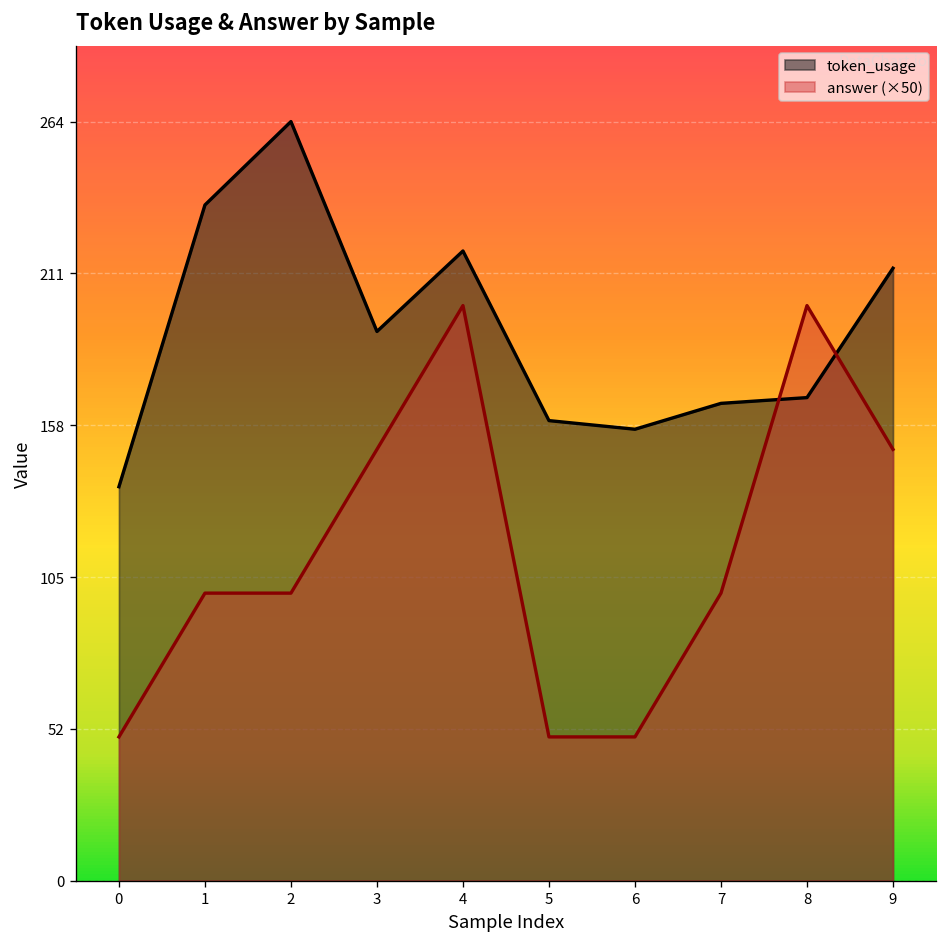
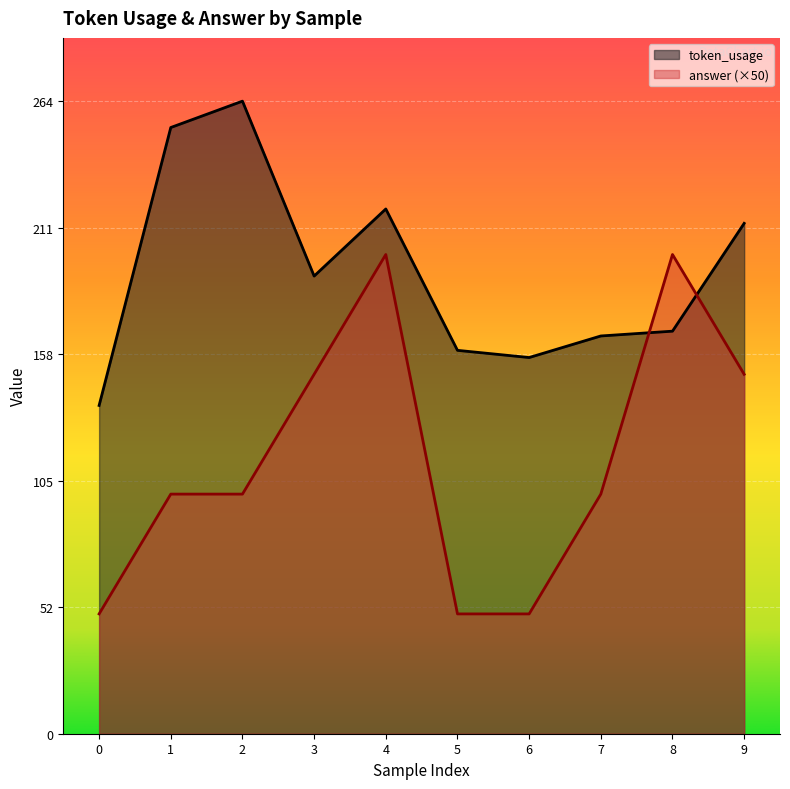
token_usage, 1: 235 -> 253
